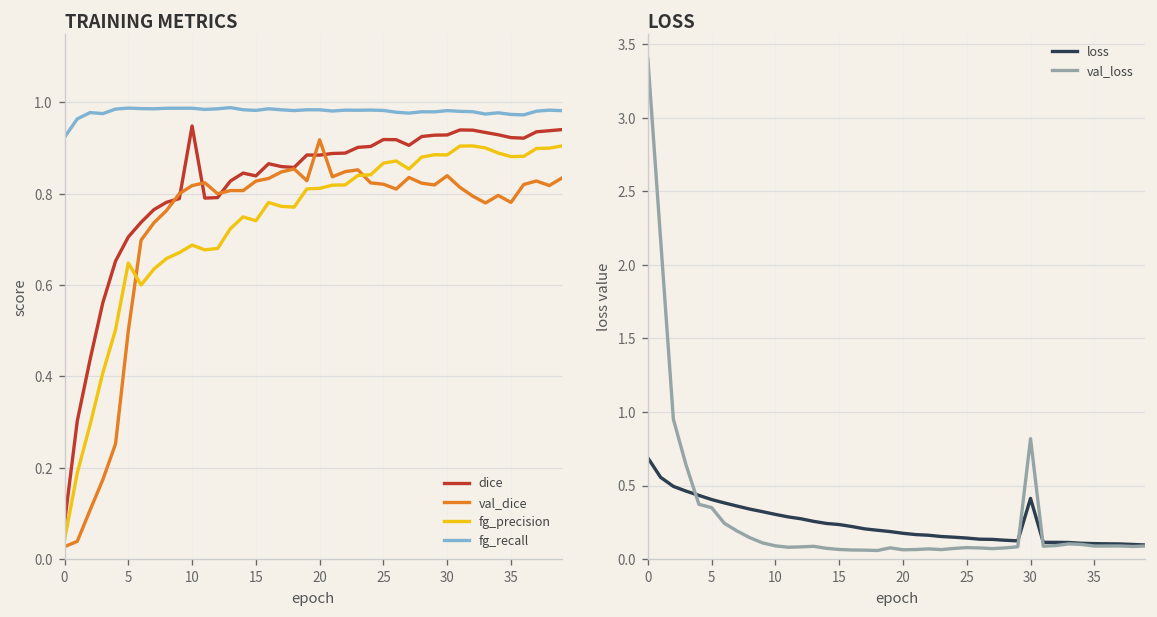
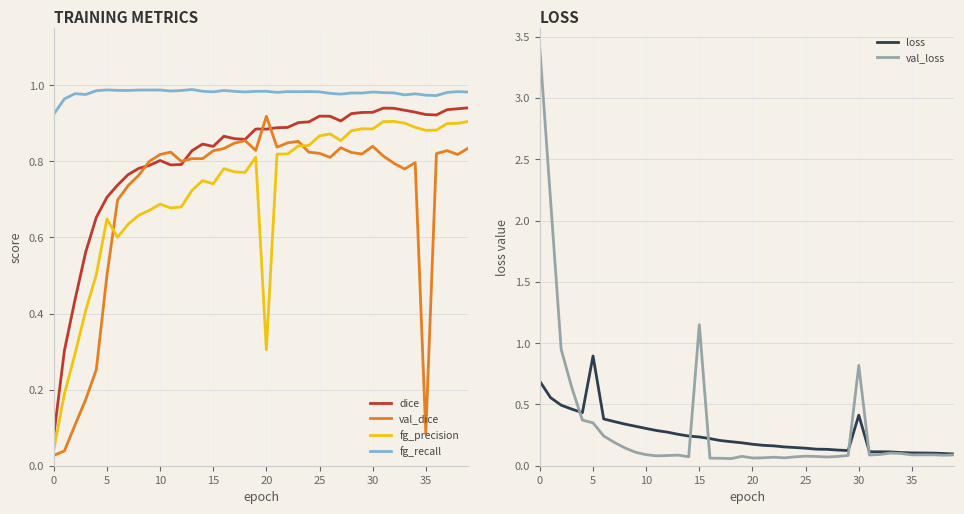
TRAINING METRICS, dice, 10: 0.95 -> 0.80
TRAINING METRICS, fg_precision, 20: 0.81 -> 0.30
TRAINING METRICS, val_dice, 35: 0.78 -> 0.08
LOSS, loss, 5: 0.40 -> 0.90
LOSS, val_loss, 15: 0.07 -> 1.15
